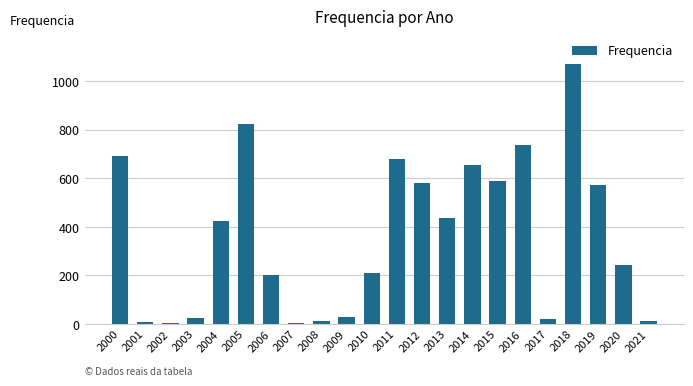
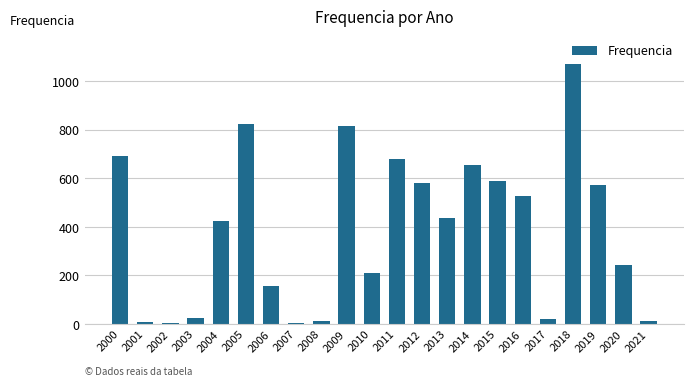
2006: 200 -> 160
2009: 30 -> 810
2016: 740 -> 530
